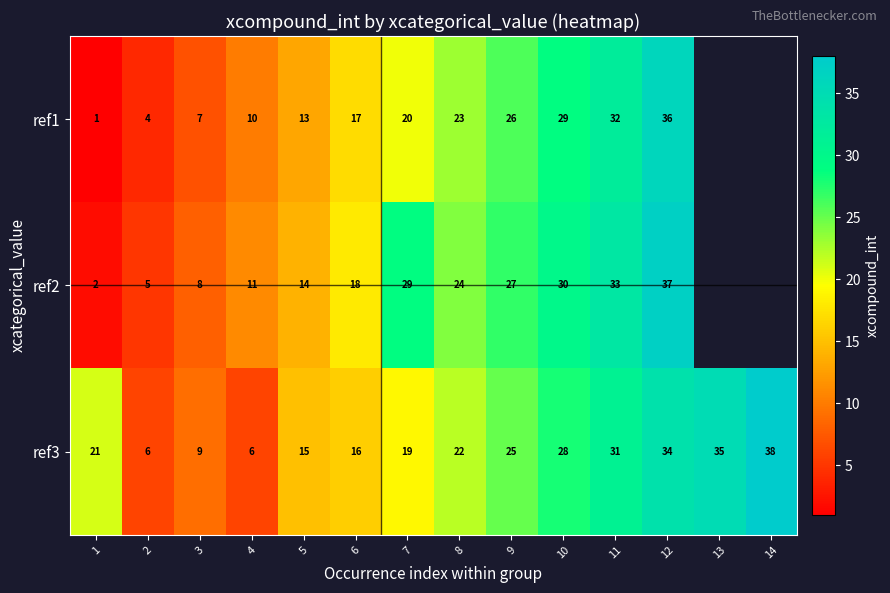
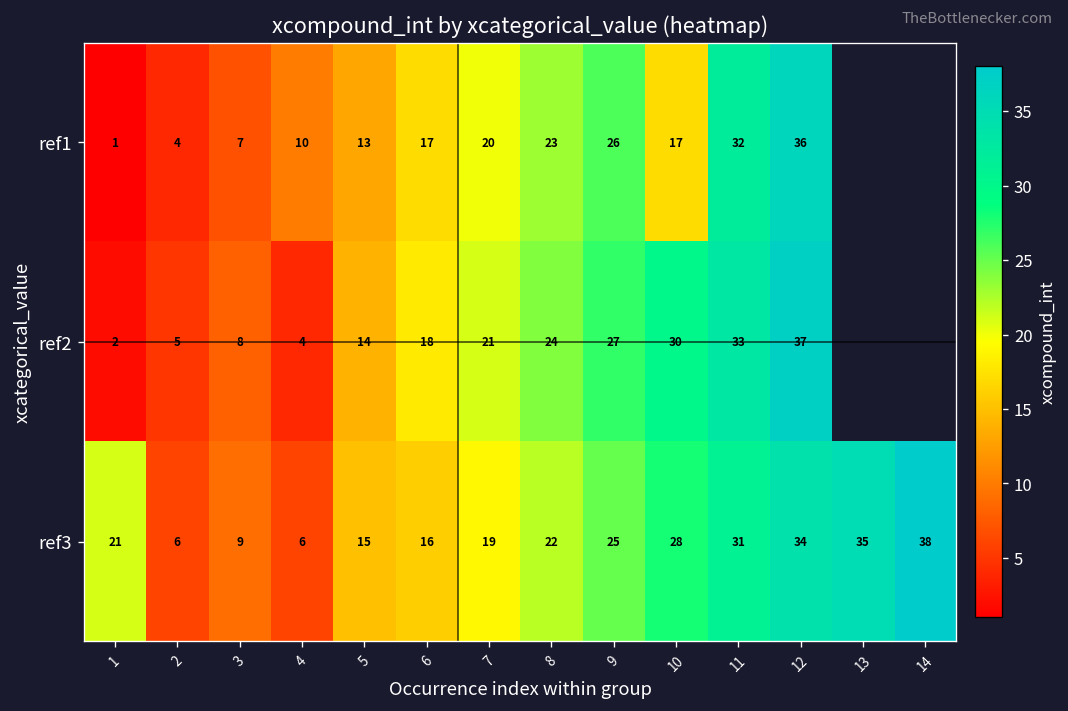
ref1, 10: 29 -> 17
ref2, 4: 11 -> 4
ref2, 7: 29 -> 21
